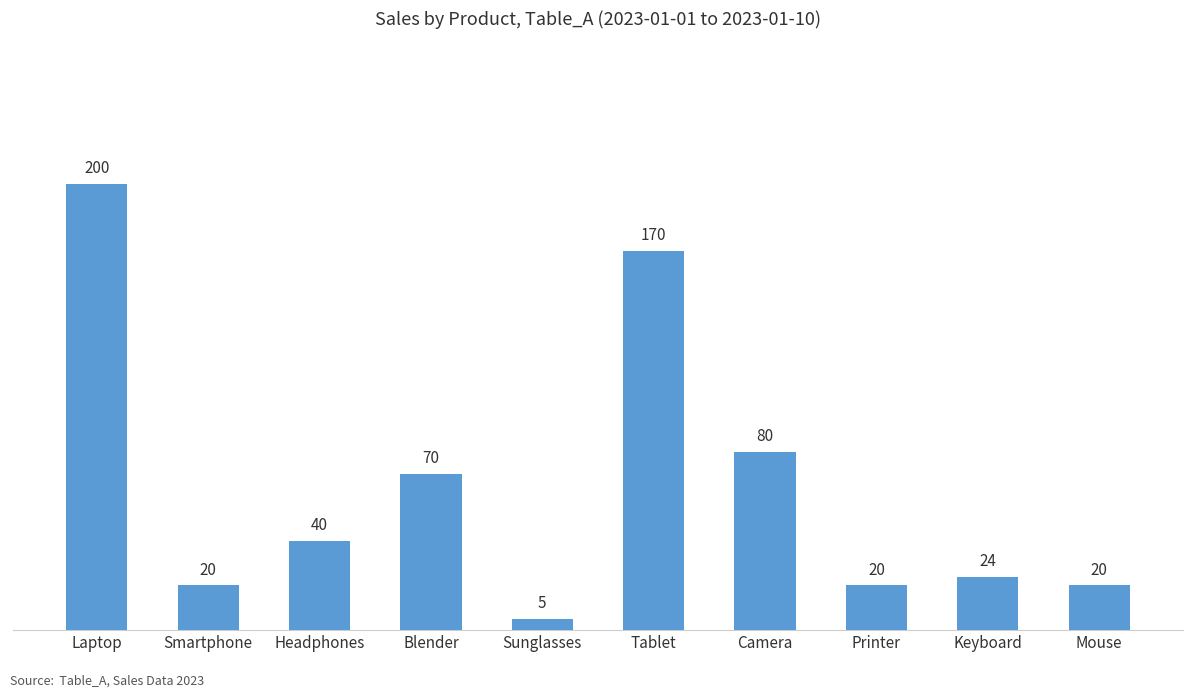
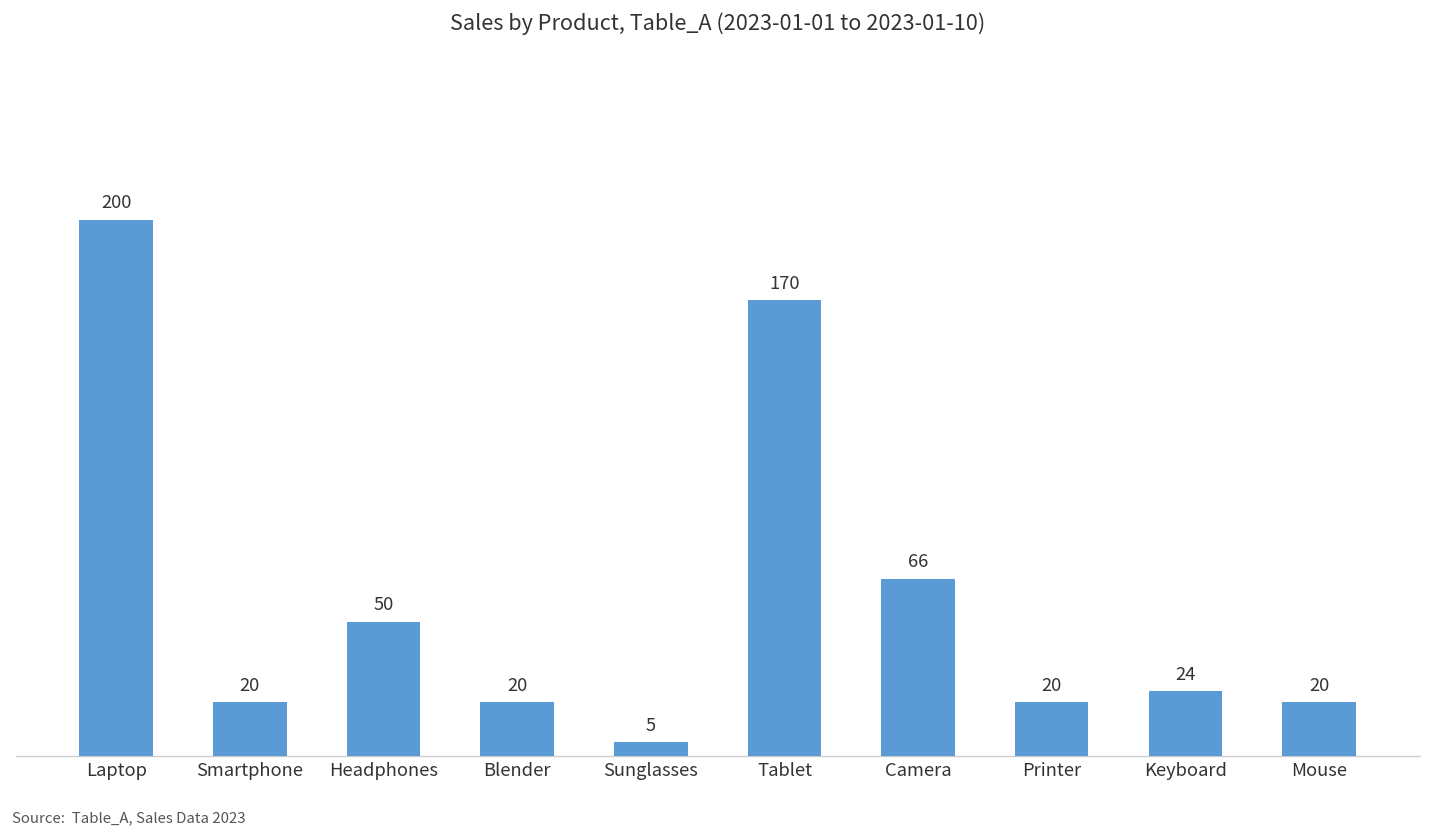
Headphones: 40 -> 50
Blender: 70 -> 20
Camera: 80 -> 66
